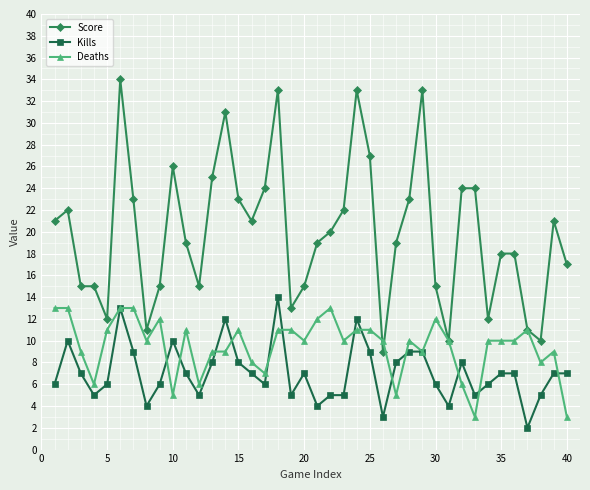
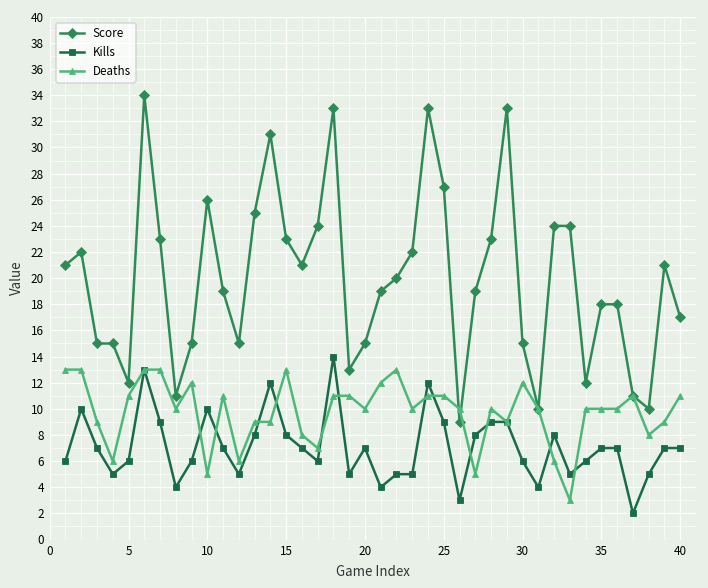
Deaths, 15: 11 -> 13
Deaths, 40: 3 -> 11
